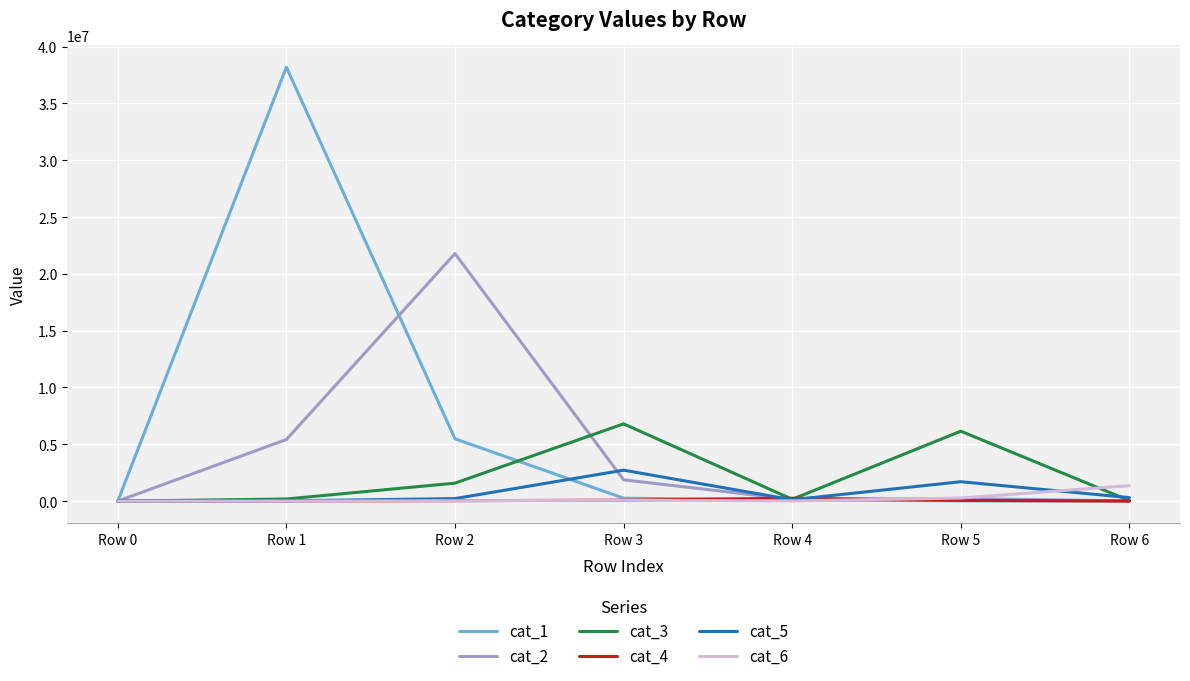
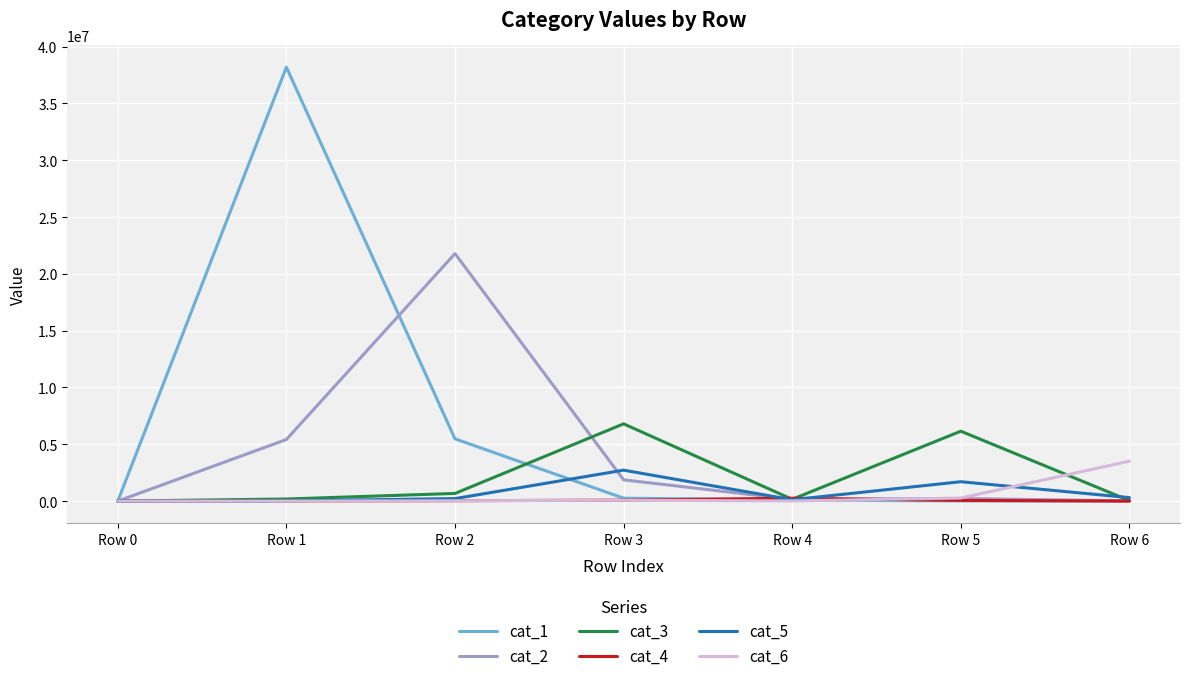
cat_3, Row 2: 1600000 -> 700000
cat_6, Row 6: 1400000 -> 3500000
